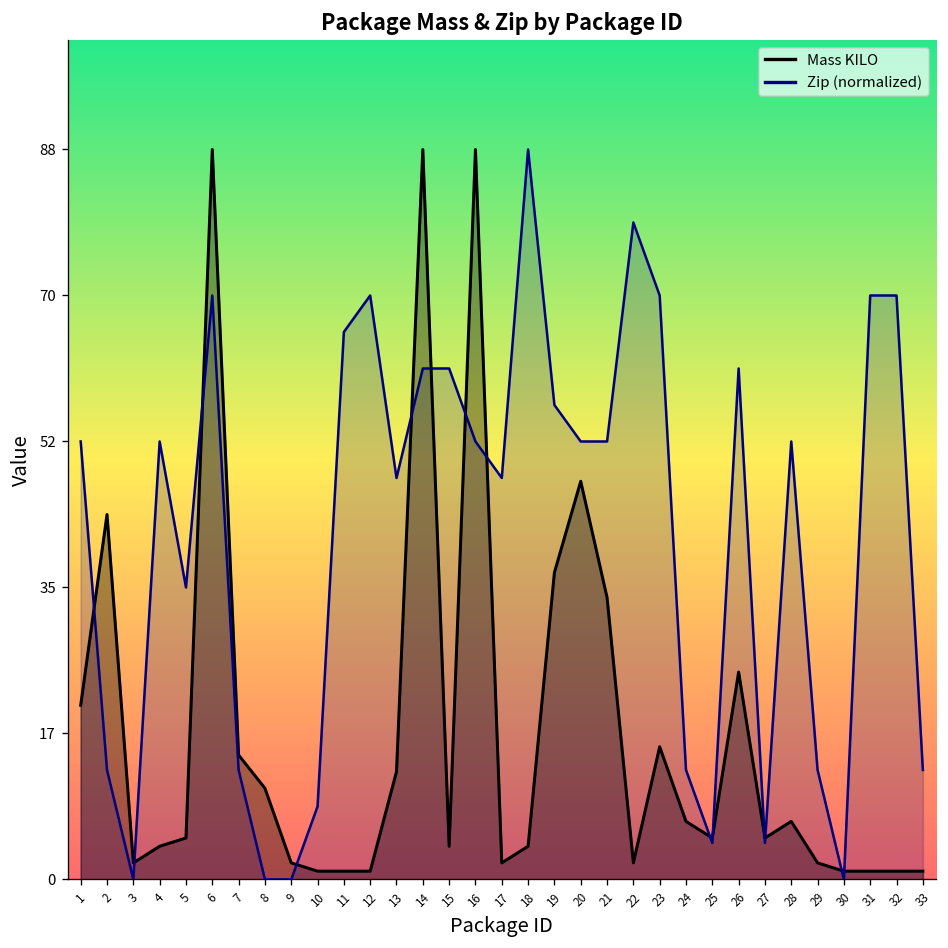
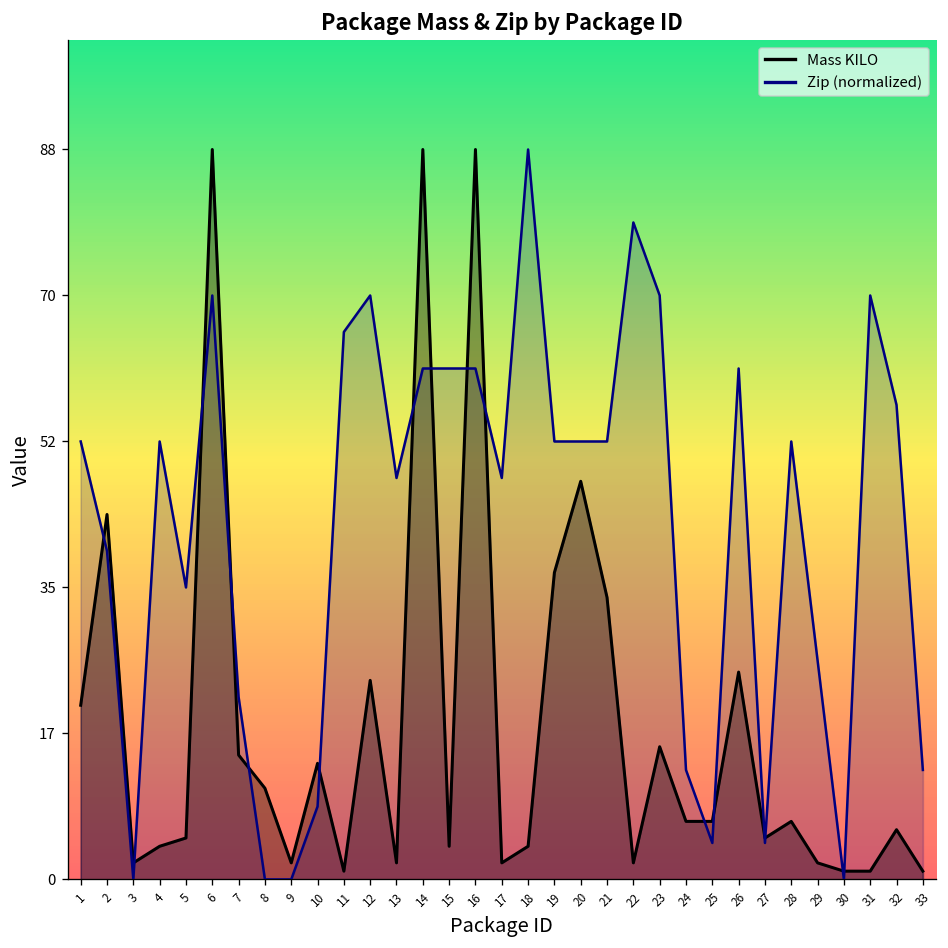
Zip (normalized), 2: 13 -> 40
Zip (normalized), 7: 13 -> 22
Mass KILO, 10: 1 -> 14
Mass KILO, 12: 1 -> 24
Mass KILO, 13: 13 -> 2
Zip (normalized), 16: 53 -> 62
Zip (normalized), 19: 57 -> 53
Mass KILO, 25: 5 -> 7
Zip (normalized), 29: 13 -> 26
Mass KILO, 32: 1 -> 6
Zip (normalized), 32: 70 -> 57
